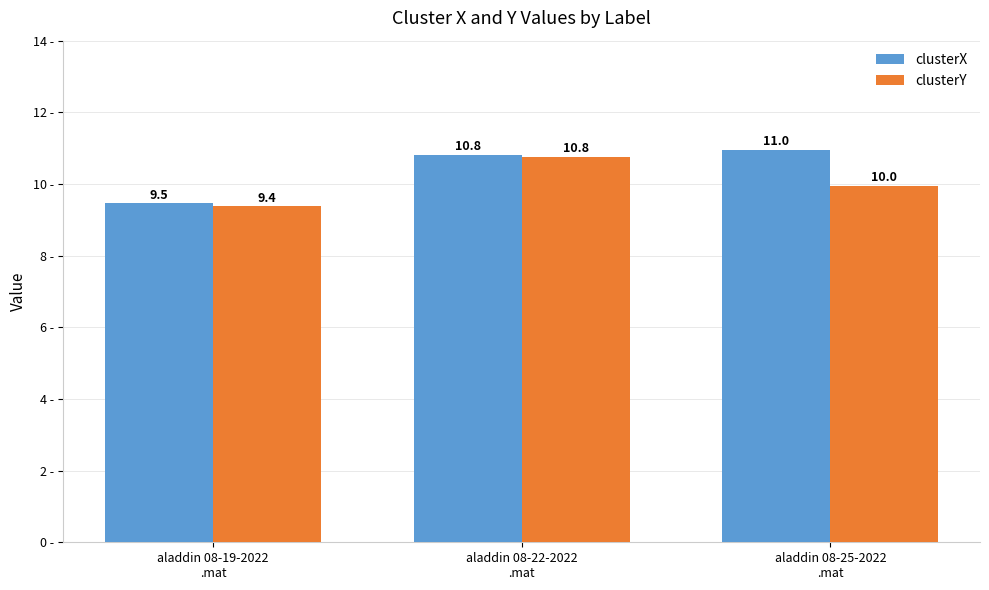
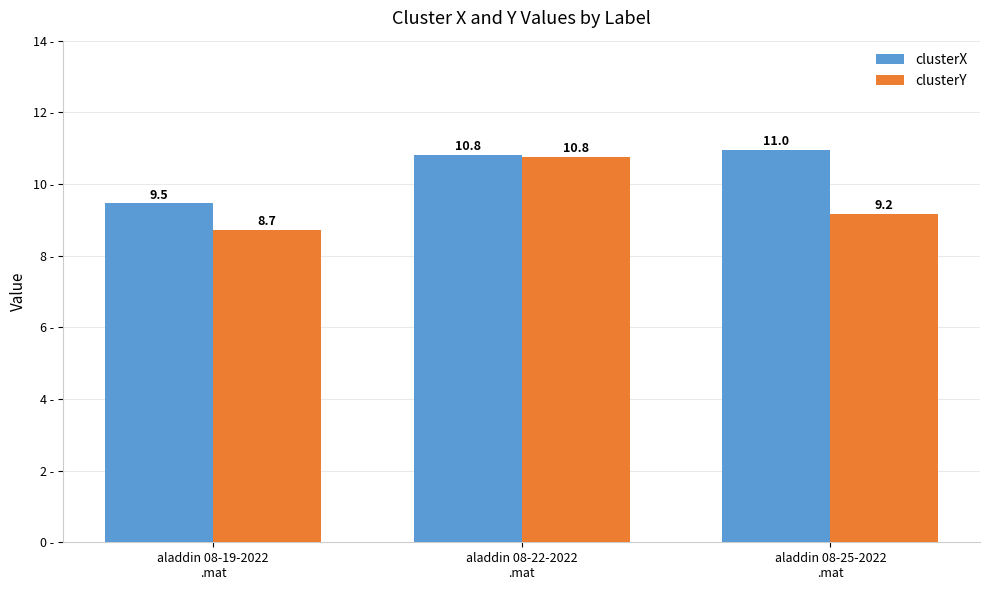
clusterY, aladdin 08-19-2022 .mat: 9.4 -> 8.7
clusterY, aladdin 08-25-2022 .mat: 10.0 -> 9.2
